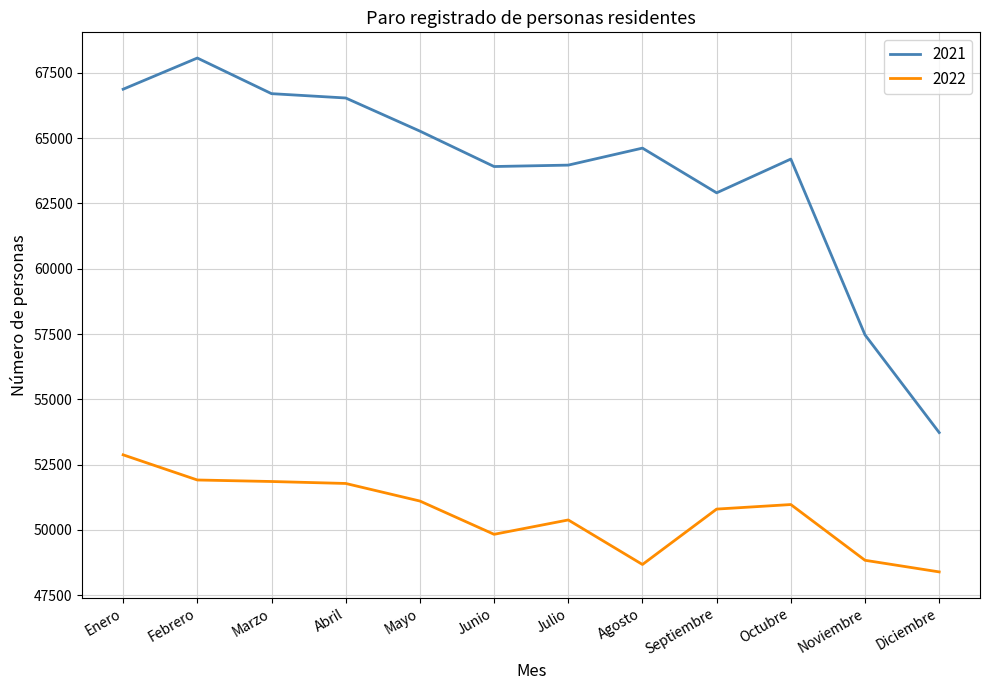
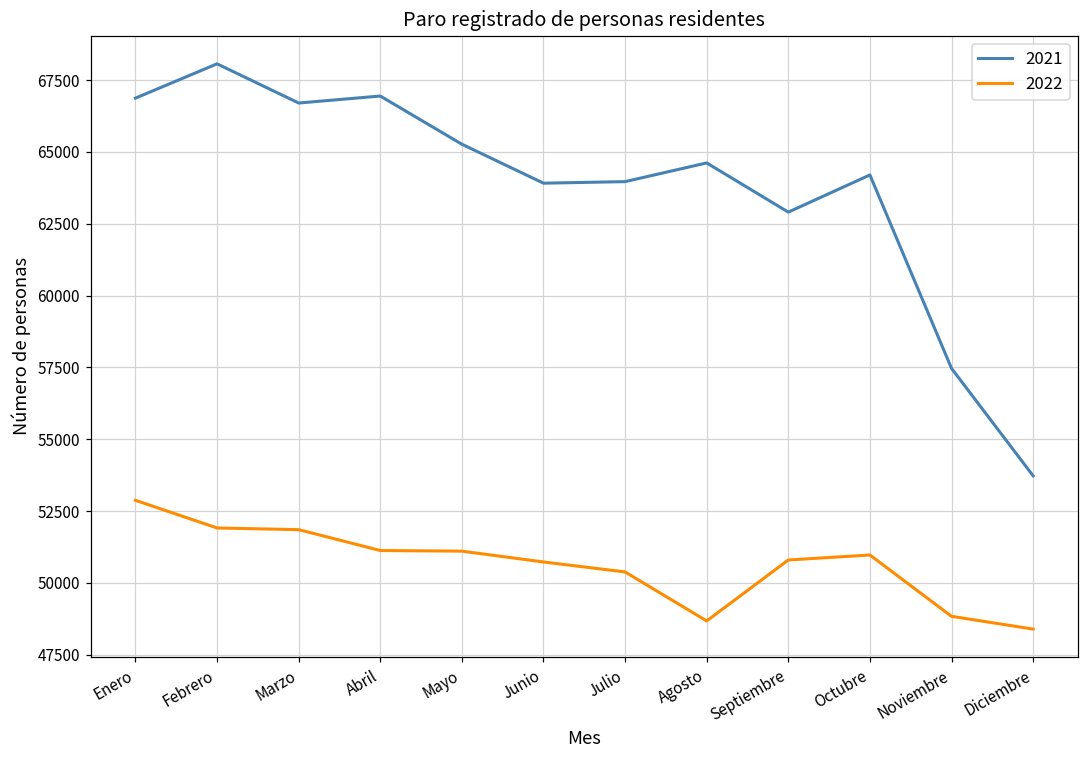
2021, Abril: 66500 -> 66900
2022, Abril: 51800 -> 51100
2022, Junio: 49800 -> 50700
